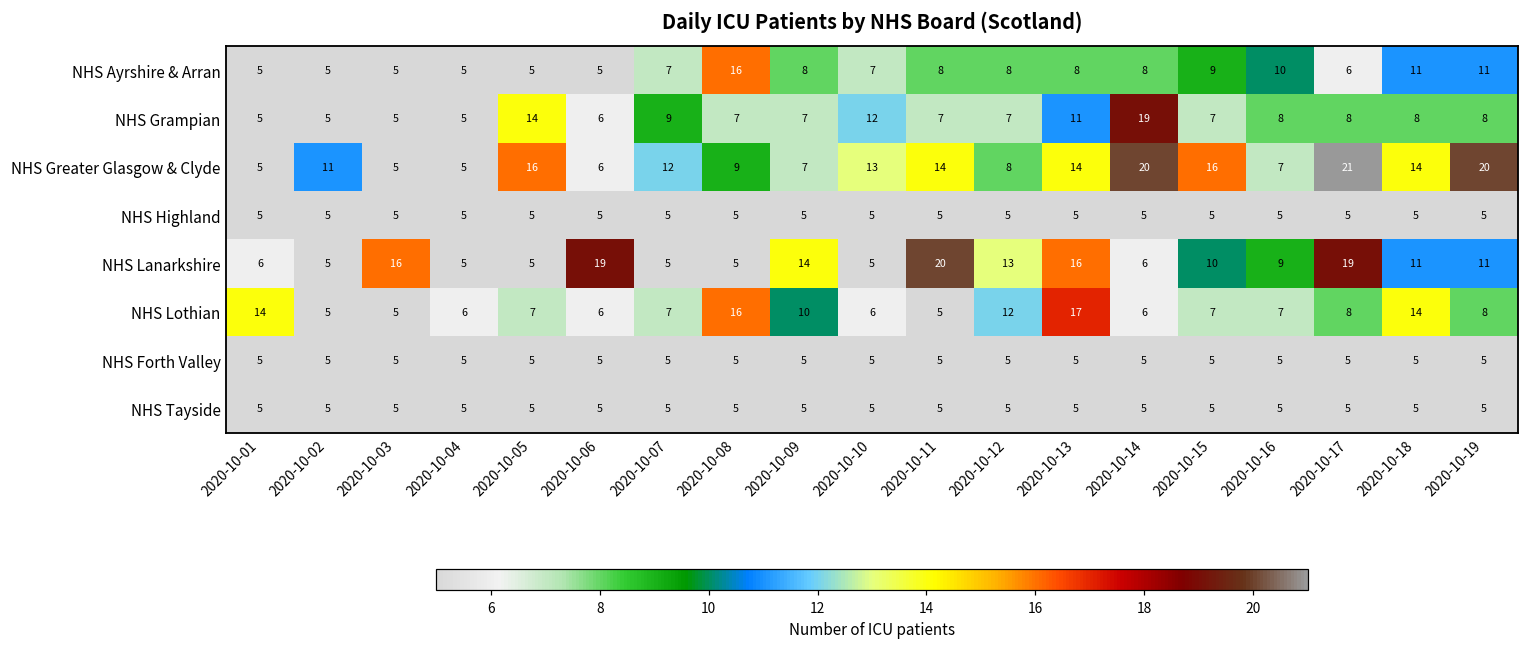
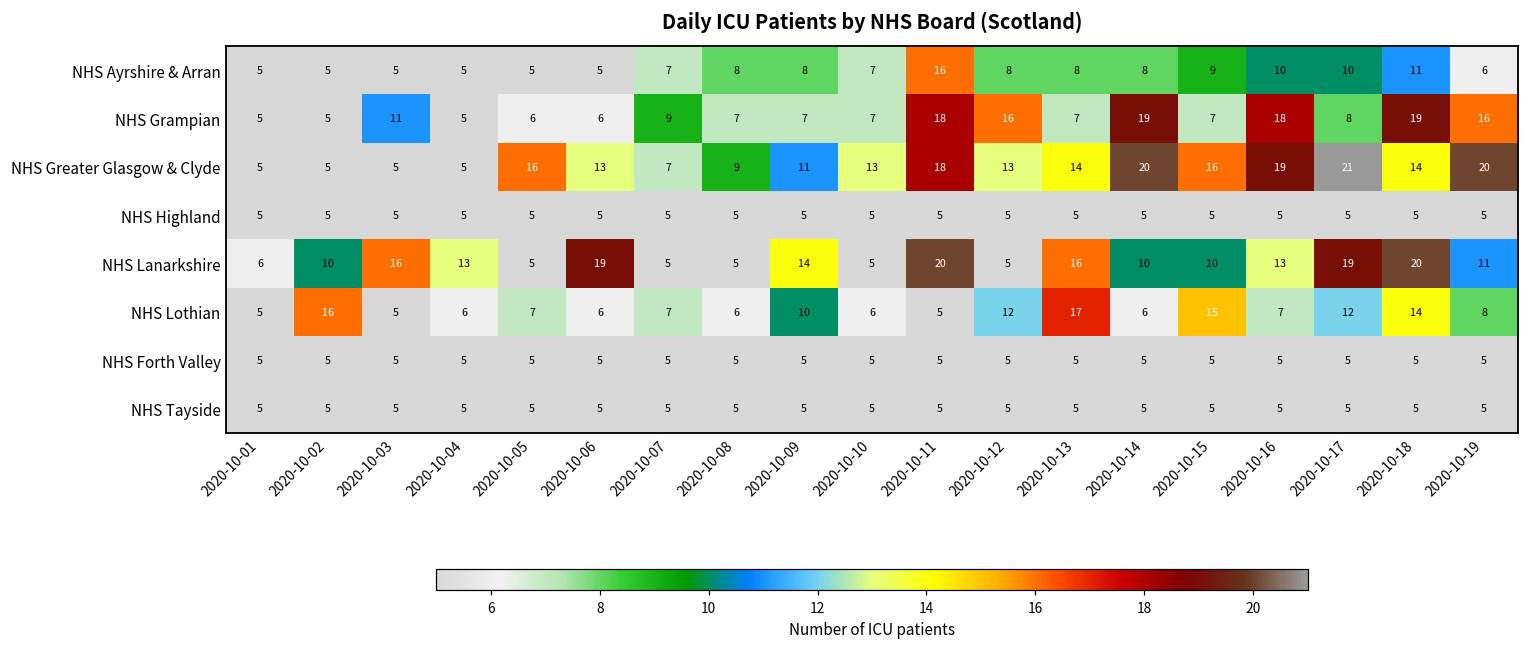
NHS Ayrshire & Arran, 2020-10-08: 16 -> 8
NHS Ayrshire & Arran, 2020-10-11: 8 -> 16
NHS Ayrshire & Arran, 2020-10-17: 6 -> 10
NHS Ayrshire & Arran, 2020-10-19: 11 -> 6
NHS Grampian, 2020-10-03: 5 -> 11
NHS Grampian, 2020-10-05: 14 -> 6
NHS Grampian, 2020-10-10: 12 -> 7
NHS Grampian, 2020-10-11: 7 -> 18
NHS Grampian, 2020-10-12: 7 -> 16
NHS Grampian, 2020-10-13: 11 -> 7
NHS Grampian, 2020-10-16: 8 -> 18
NHS Grampian, 2020-10-18: 8 -> 19
NHS Grampian, 2020-10-19: 8 -> 16
NHS Greater Glasgow & Clyde, 2020-10-02: 11 -> 5
NHS Greater Glasgow & Clyde, 2020-10-06: 6 -> 13
NHS Greater Glasgow & Clyde, 2020-10-07: 12 -> 7
NHS Greater Glasgow & Clyde, 2020-10-09: 7 -> 11
NHS Greater Glasgow & Clyde, 2020-10-11: 14 -> 18
NHS Greater Glasgow & Clyde, 2020-10-12: 8 -> 13
NHS Greater Glasgow & Clyde, 2020-10-16: 7 -> 19
NHS Lanarkshire, 2020-10-02: 5 -> 10
NHS Lanarkshire, 2020-10-04: 5 -> 13
NHS Lanarkshire, 2020-10-12: 13 -> 5
NHS Lanarkshire, 2020-10-14: 6 -> 10
NHS Lanarkshire, 2020-10-16: 9 -> 13
NHS Lanarkshire, 2020-10-18: 11 -> 20
NHS Lothian, 2020-10-01: 14 -> 5
NHS Lothian, 2020-10-02: 5 -> 16
NHS Lothian, 2020-10-08: 16 -> 6
NHS Lothian, 2020-10-15: 7 -> 15
NHS Lothian, 2020-10-17: 8 -> 12
